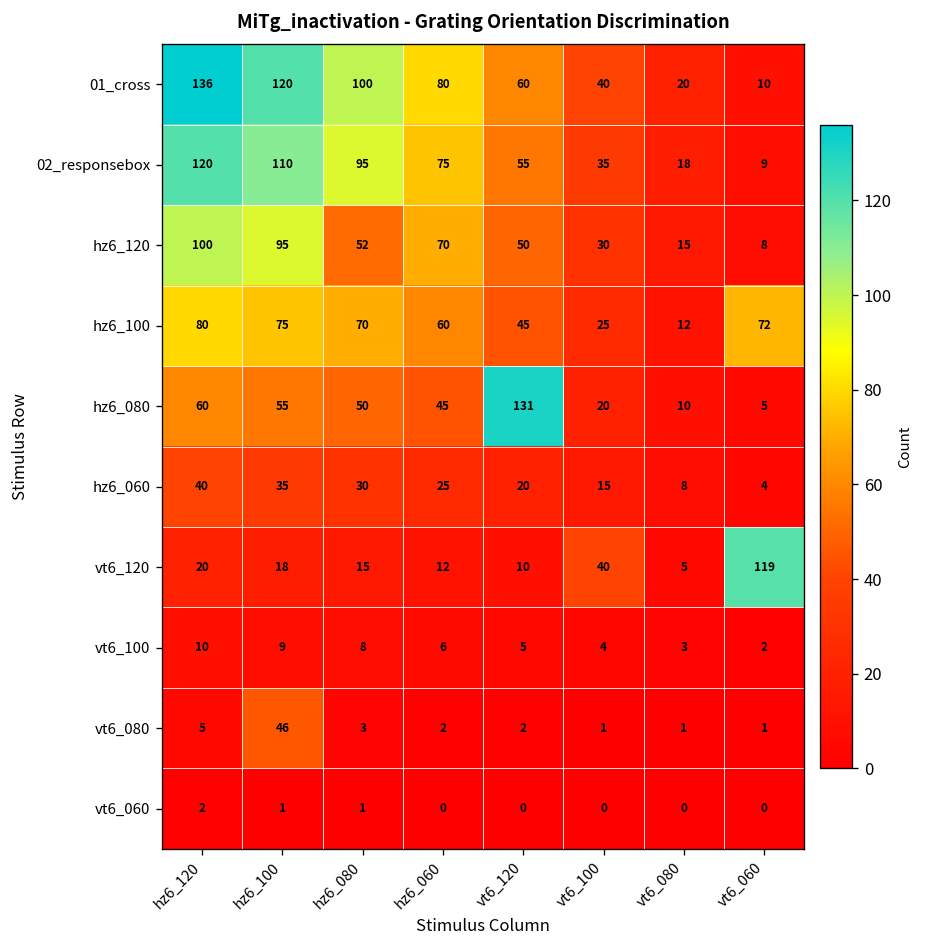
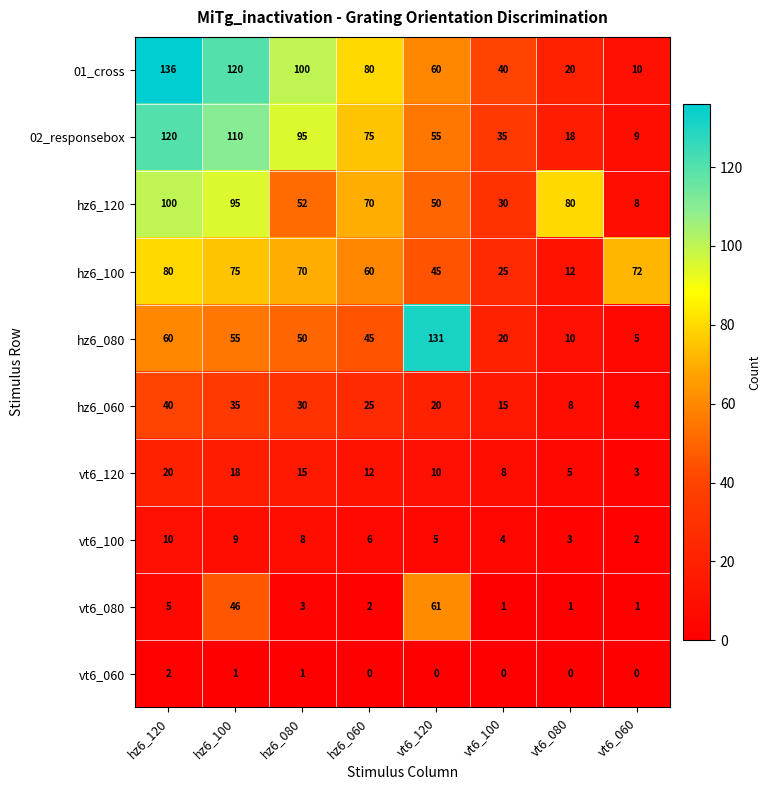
hz6_120, vt6_080: 15 -> 80
vt6_120, vt6_100: 40 -> 8
vt6_120, vt6_060: 119 -> 3
vt6_080, vt6_120: 2 -> 61
